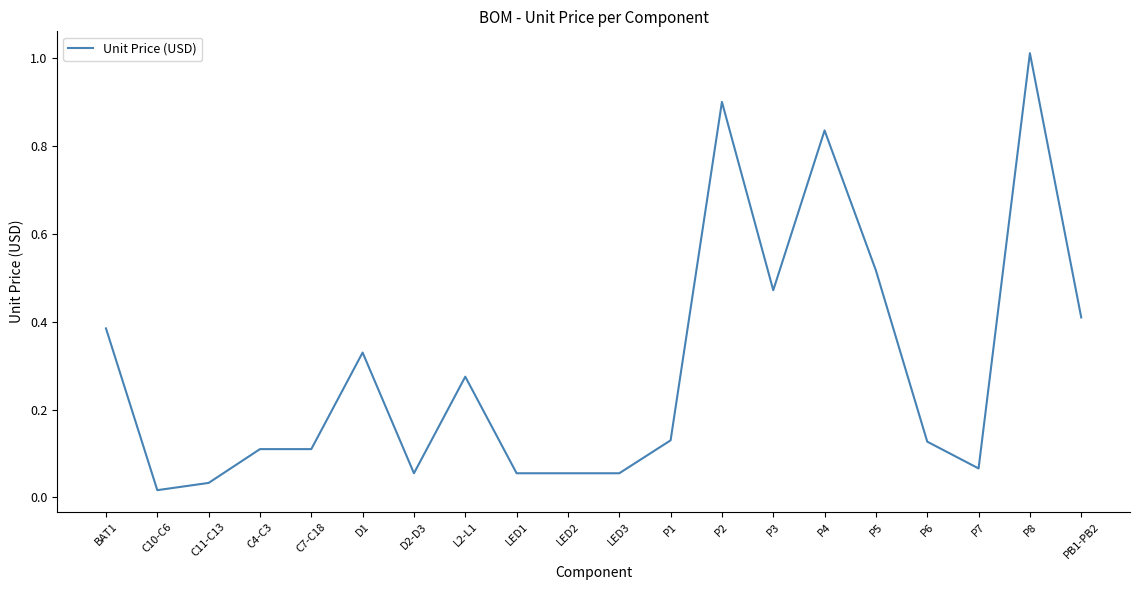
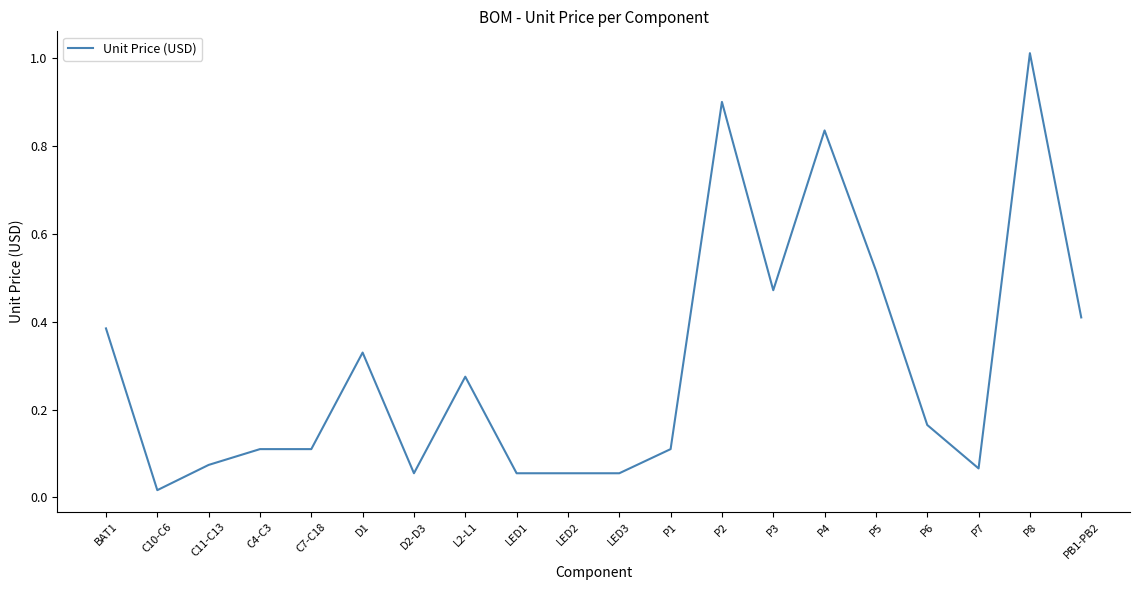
C11-C13: 0.03 -> 0.07
P1: 0.13 -> 0.11
P6: 0.13 -> 0.17
